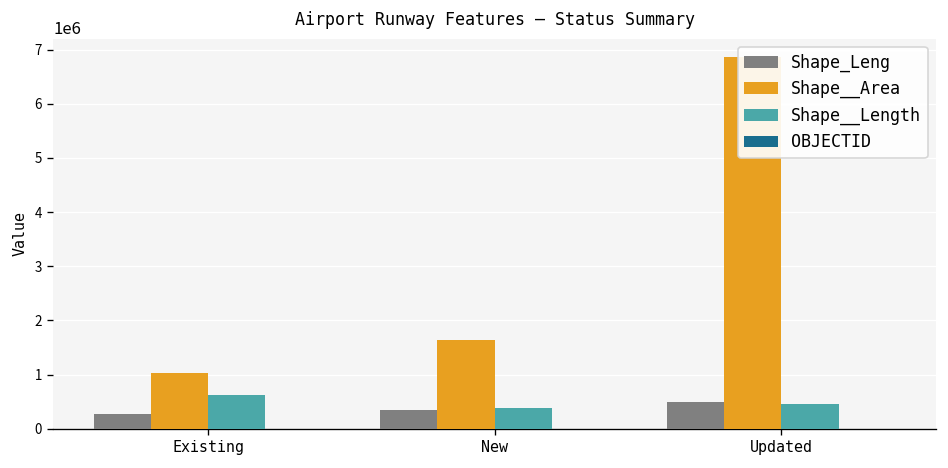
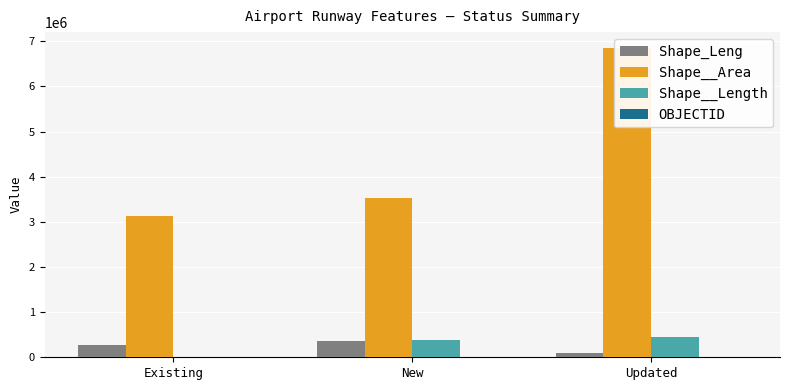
Shape__Area, Existing: 1000000 -> 3100000
Shape__Length, Existing: 600000 -> 0
Shape__Area, New: 1600000 -> 3500000
Shape_Leng, Updated: 500000 -> 100000
